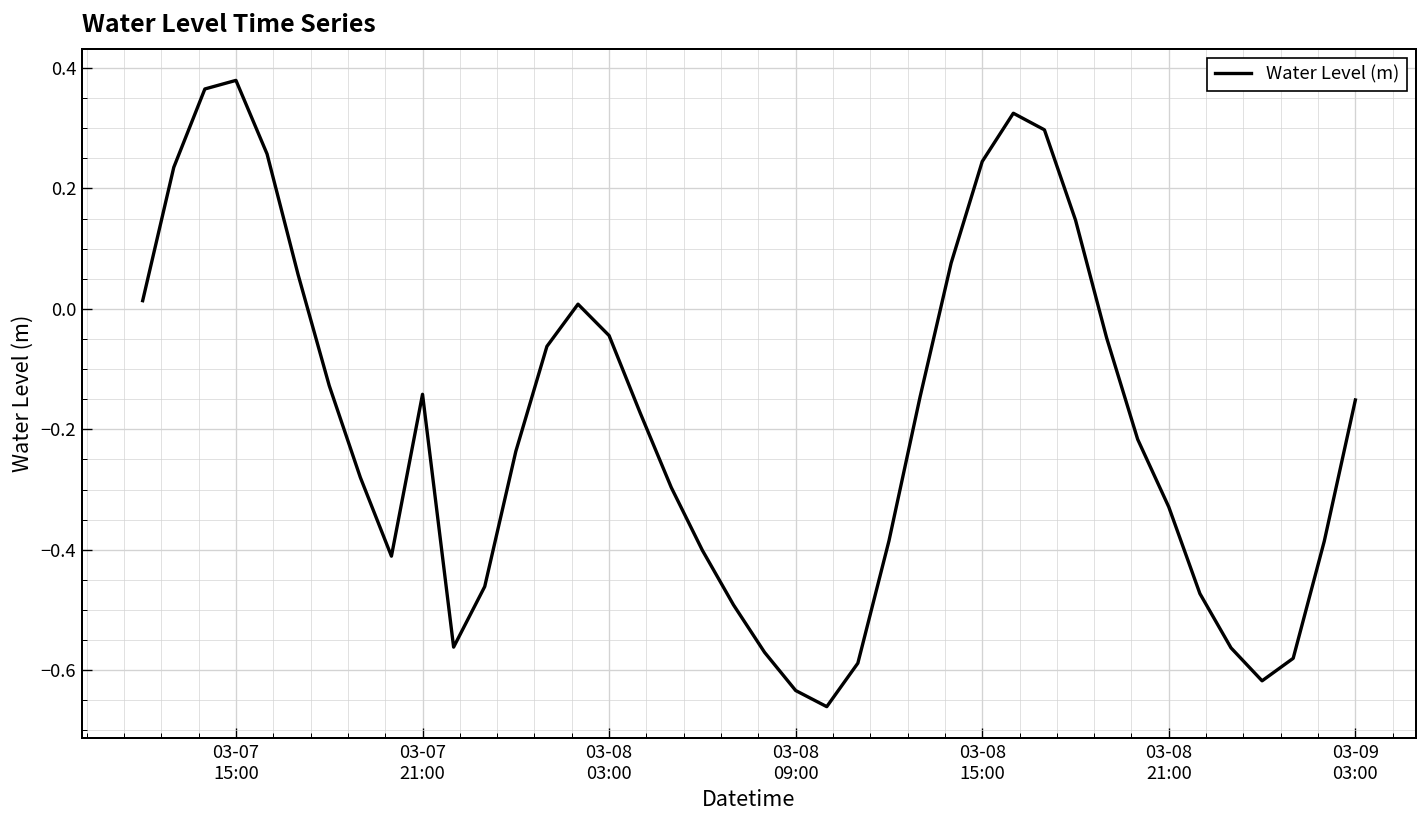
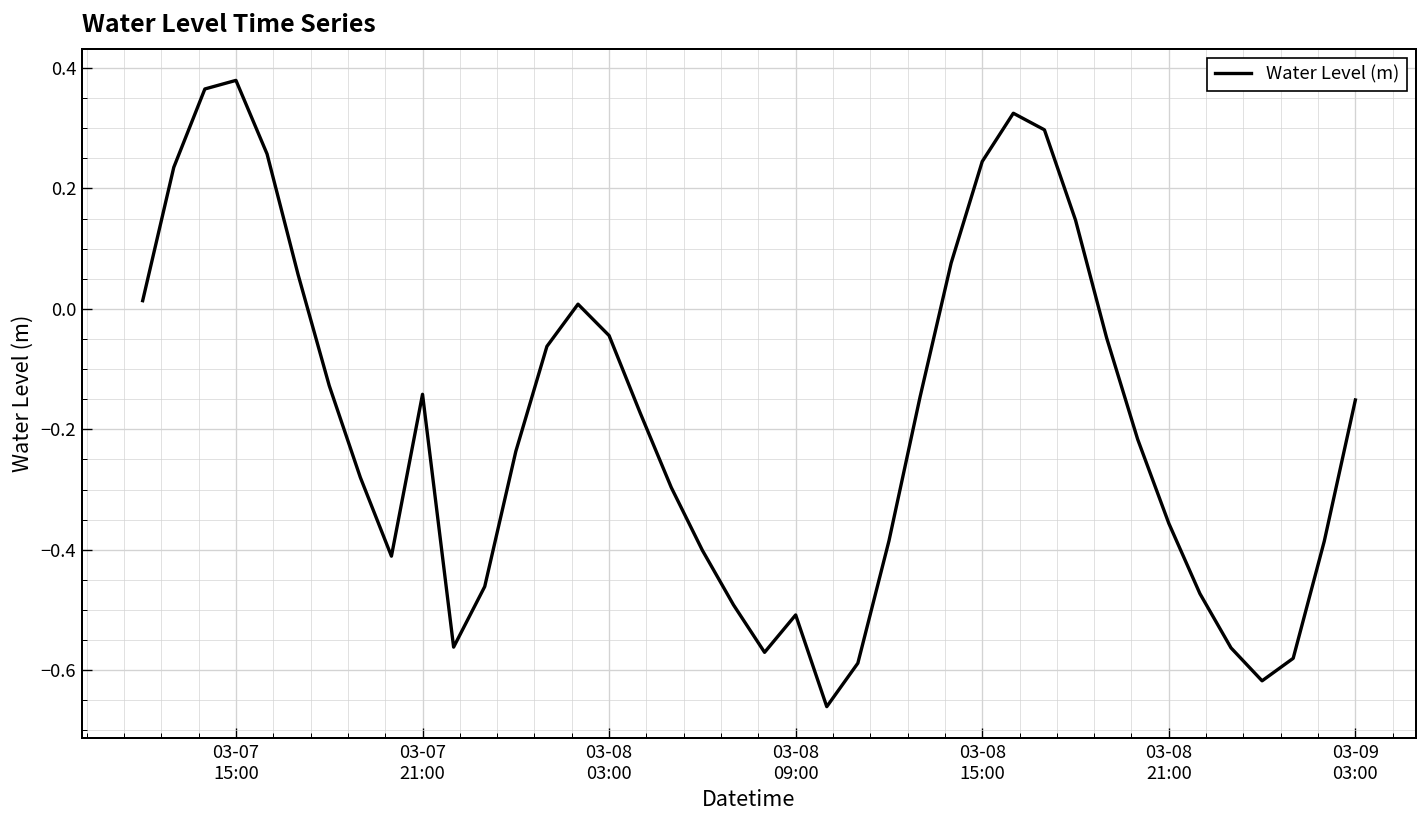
03-08 09:00: -0.63 -> -0.51
03-08 21:00: -0.33 -> -0.36
